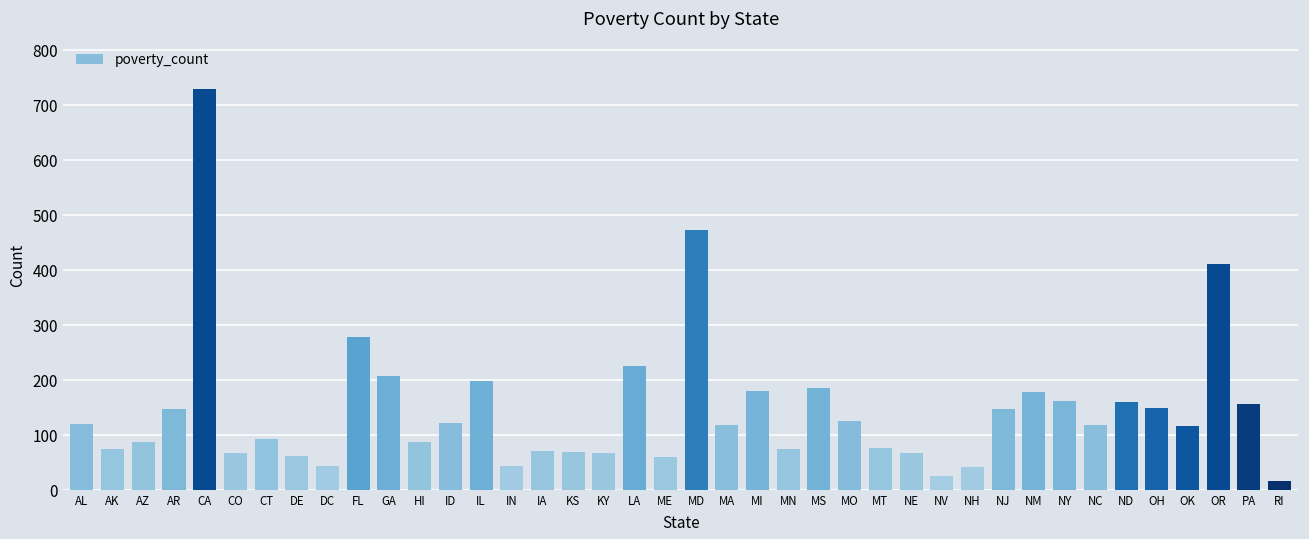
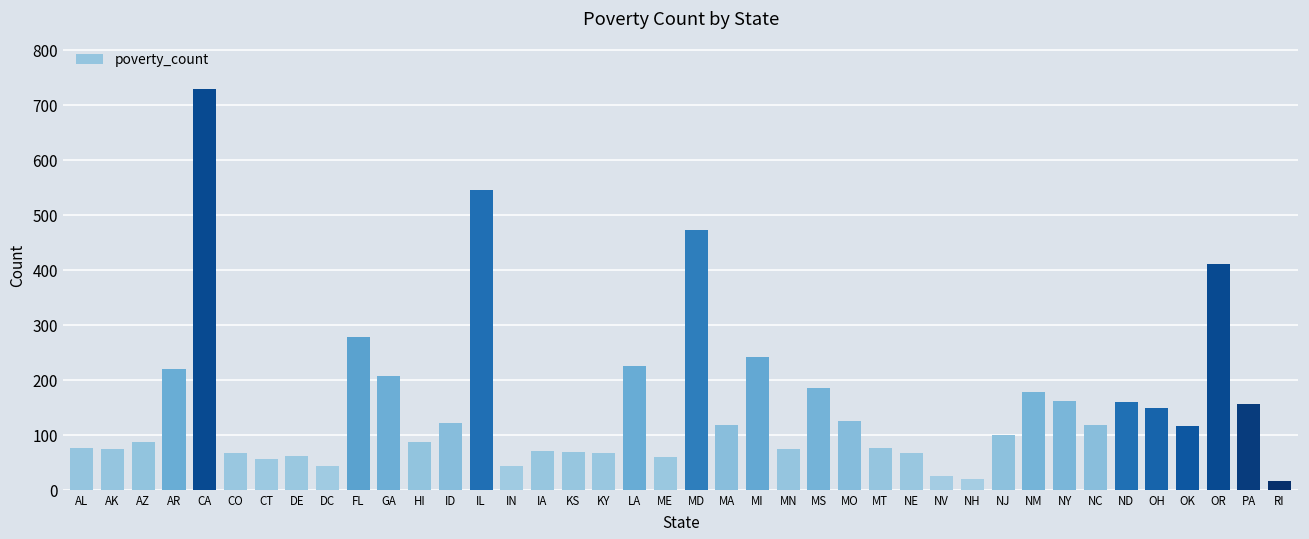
AL: 120 -> 80
AR: 150 -> 220
CT: 90 -> 60
IL: 200 -> 550
MI: 180 -> 240
NH: 40 -> 20
NJ: 150 -> 100
